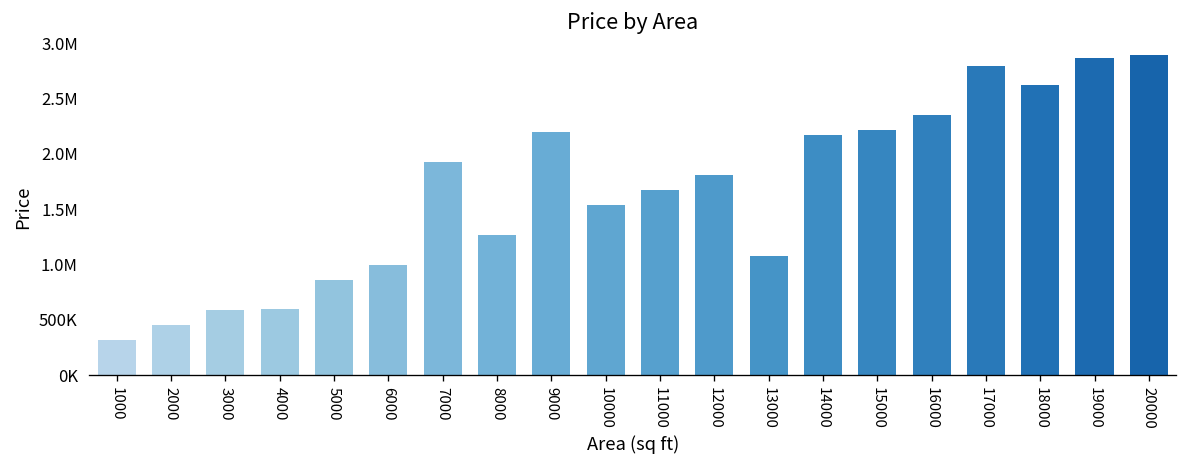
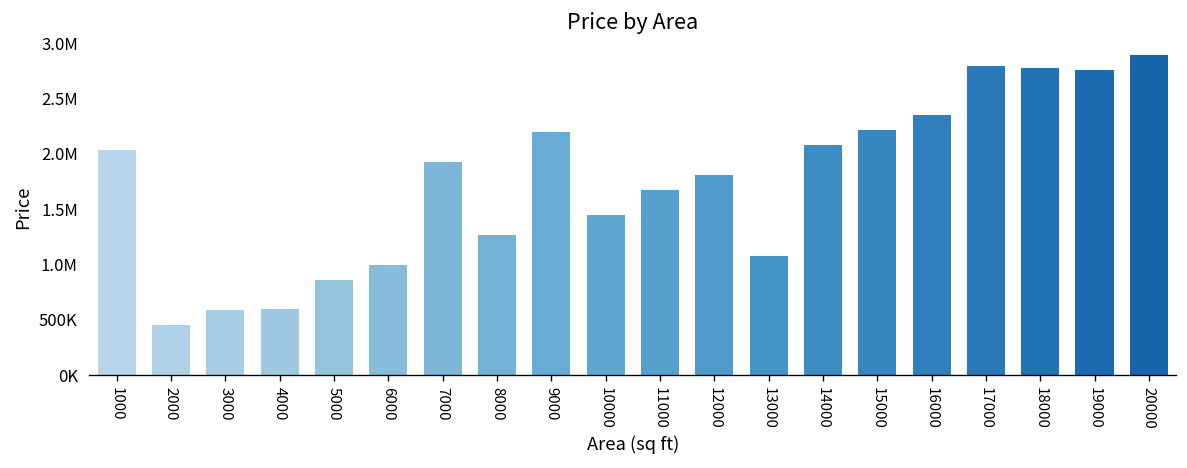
1000: 300000 -> 2000000
10000: 1500000 -> 1400000
14000: 2200000 -> 2100000
18000: 2600000 -> 2800000
19000: 2900000 -> 2800000
